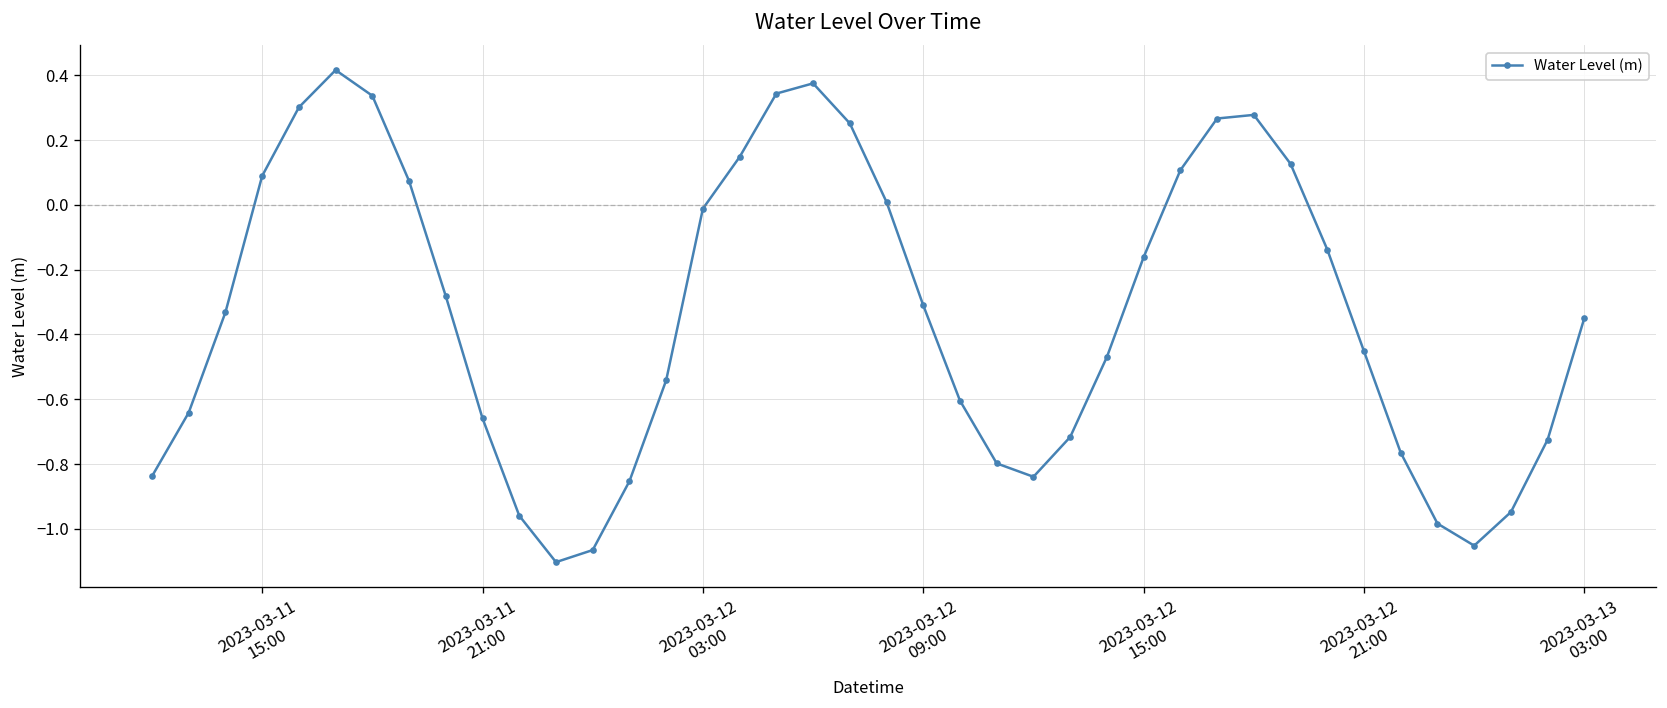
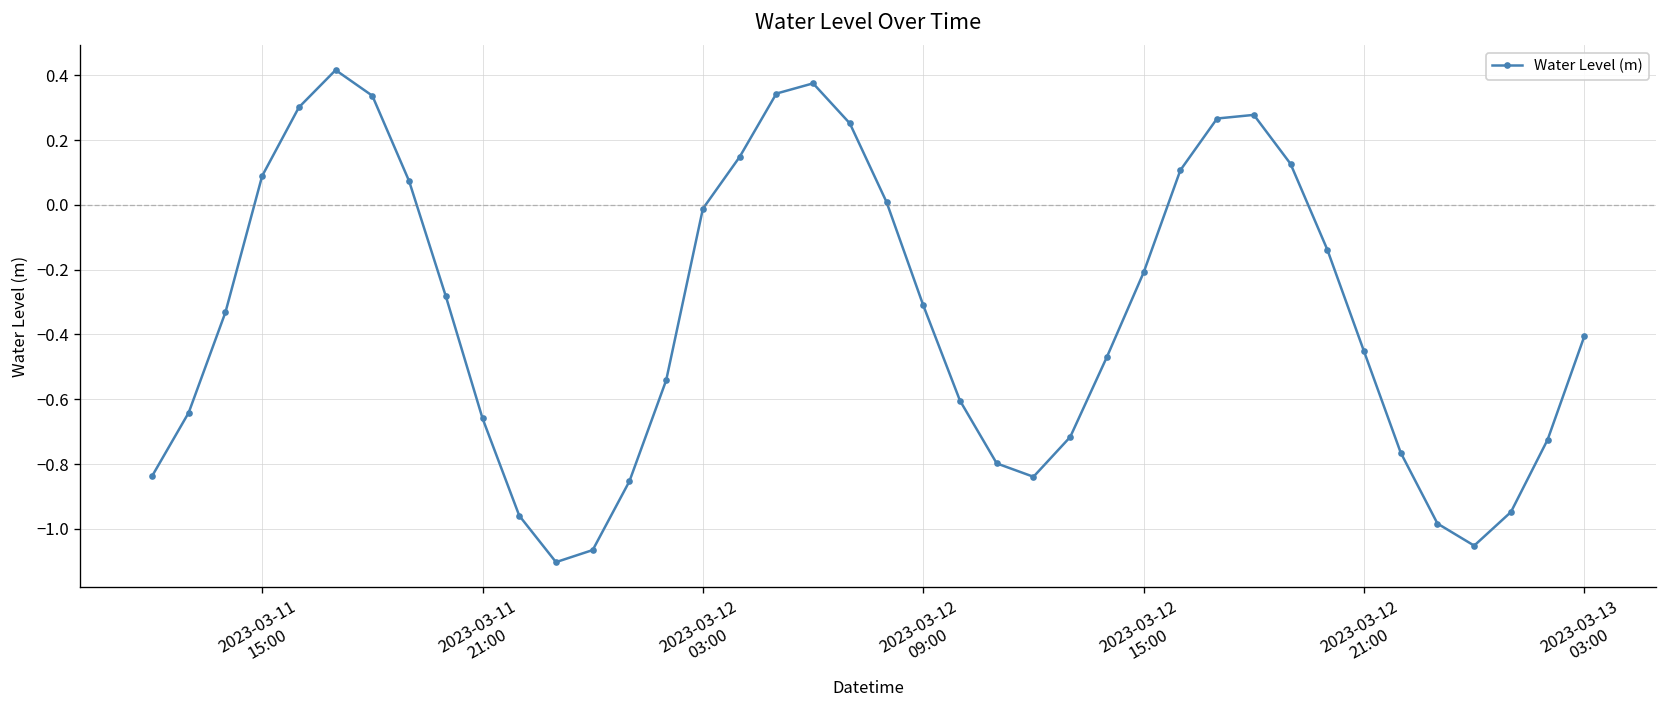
2023-03-12 15:00: -0.16 -> -0.21
2023-03-13 03:00: -0.35 -> -0.41
